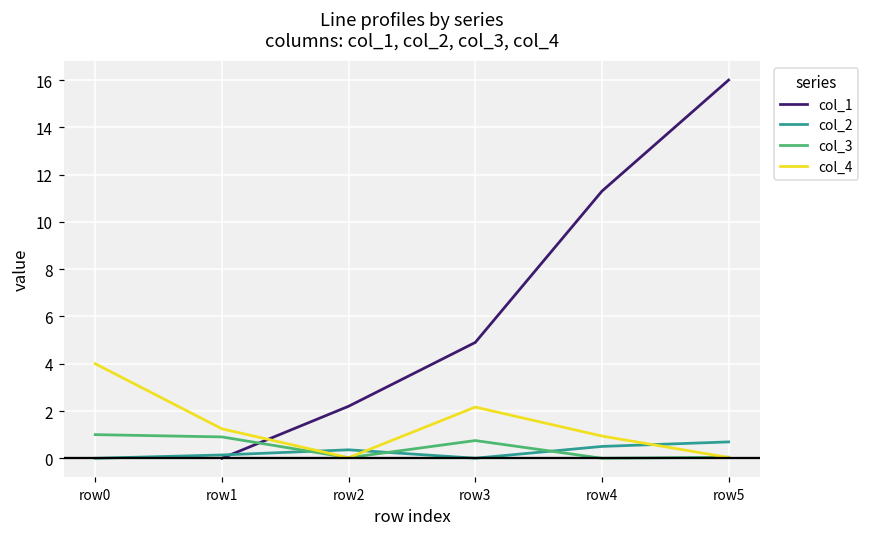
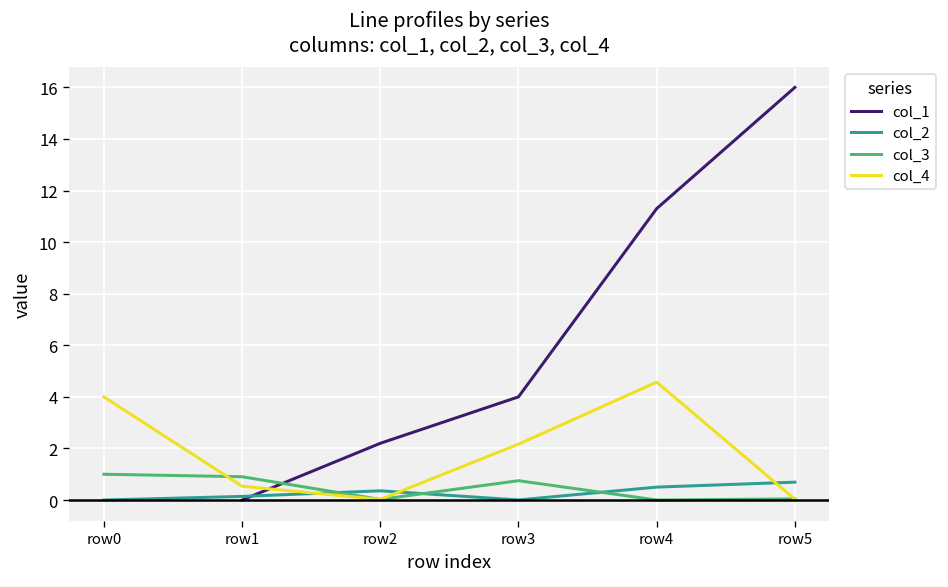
col_4, row1: 1.2 -> 0.5
col_1, row3: 4.9 -> 4.0
col_4, row4: 0.9 -> 4.6
